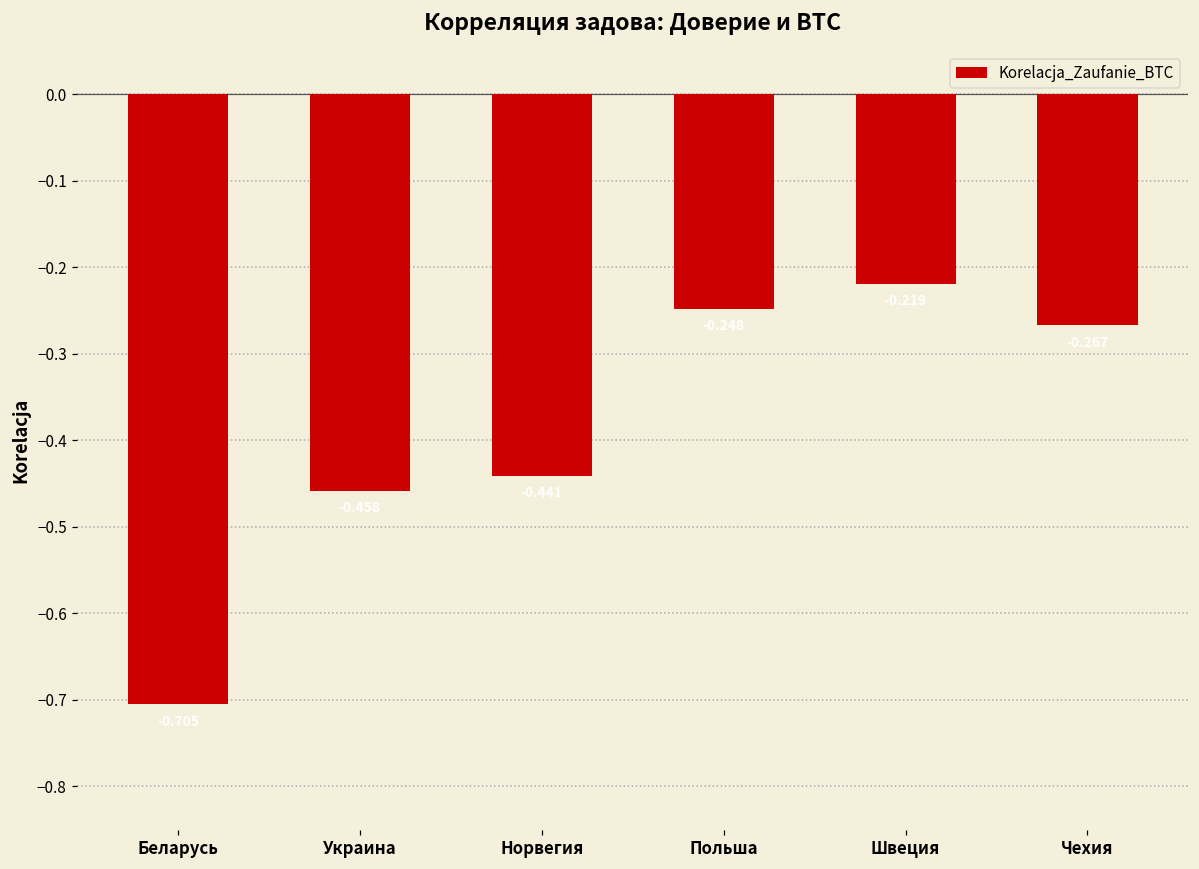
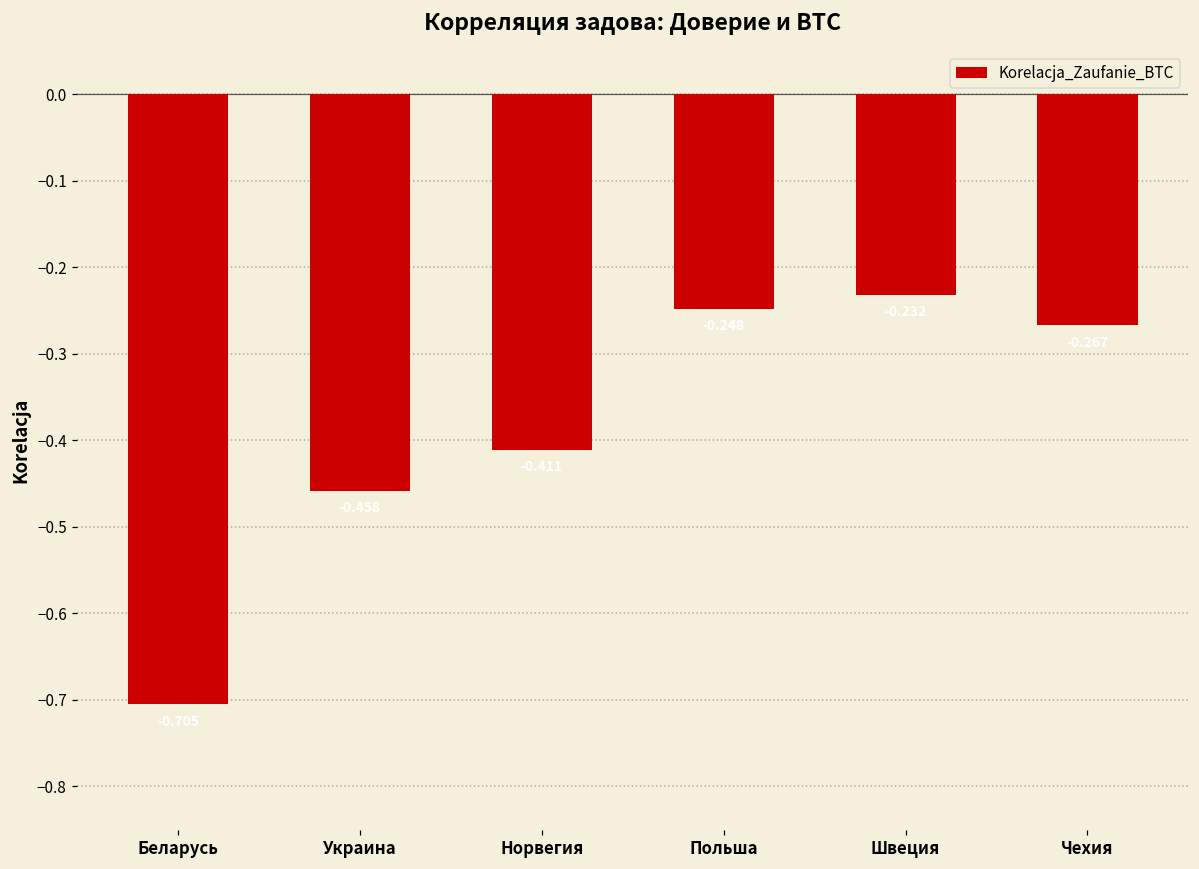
Норвегия: -0.44 -> -0.41
Швеция: -0.22 -> -0.23
